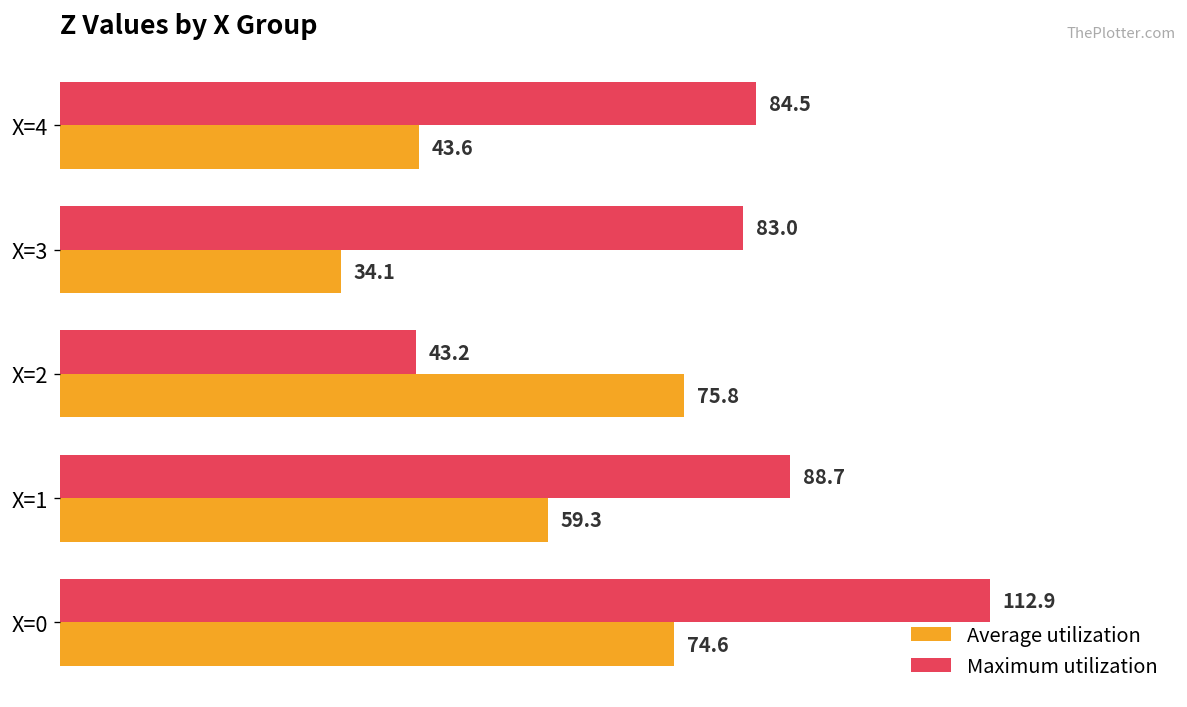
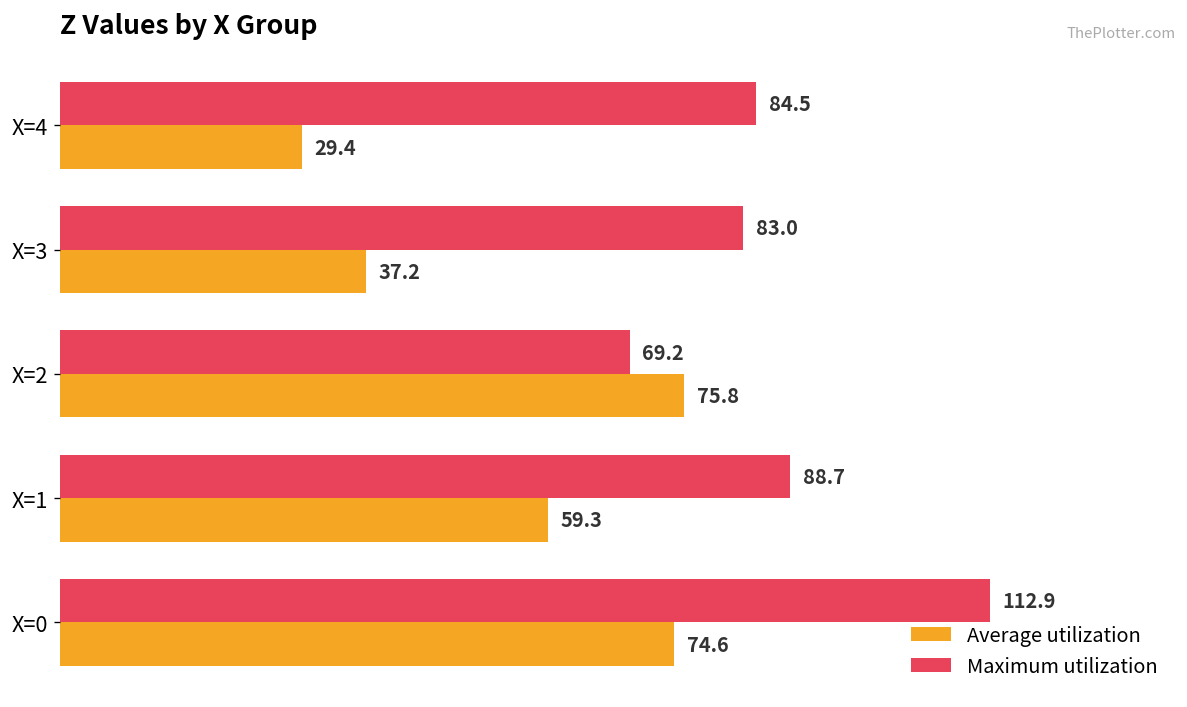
Average utilization, X=4: 43.6 -> 29.4
Average utilization, X=3: 34.1 -> 37.2
Maximum utilization, X=2: 43.2 -> 69.2
